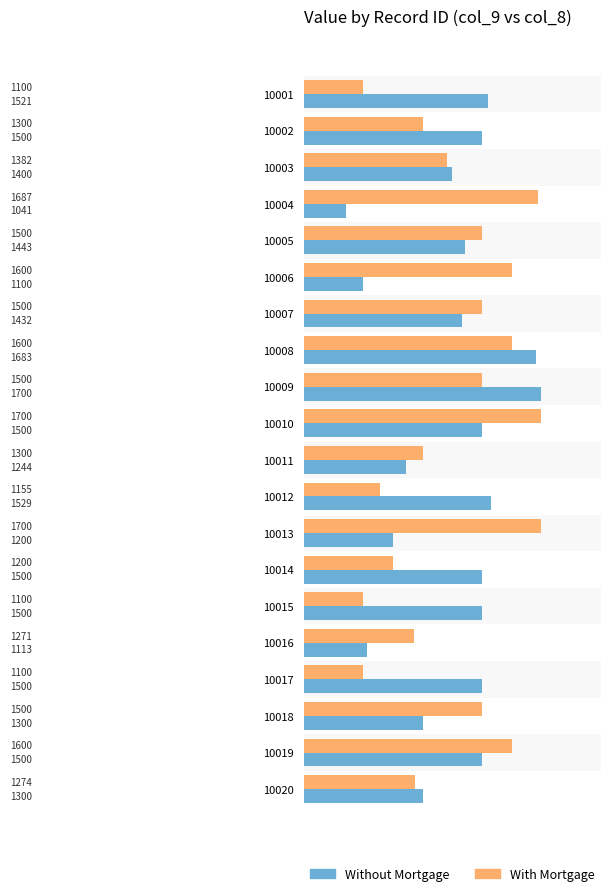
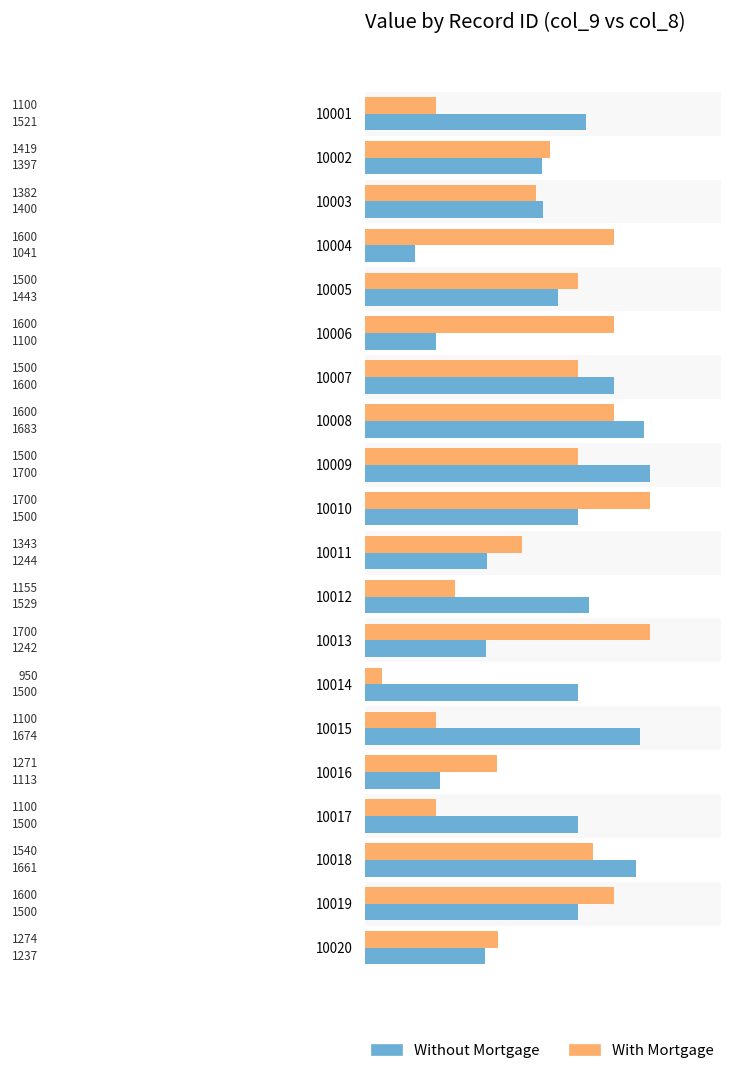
With Mortgage, 10002: 1300 -> 1419
Without Mortgage, 10002: 1500 -> 1397
With Mortgage, 10004: 1687 -> 1600
Without Mortgage, 10007: 1432 -> 1600
With Mortgage, 10011: 1300 -> 1343
Without Mortgage, 10013: 1200 -> 1242
With Mortgage, 10014: 1200 -> 950
Without Mortgage, 10015: 1500 -> 1674
With Mortgage, 10018: 1500 -> 1540
Without Mortgage, 10018: 1300 -> 1661
Without Mortgage, 10020: 1300 -> 1237
